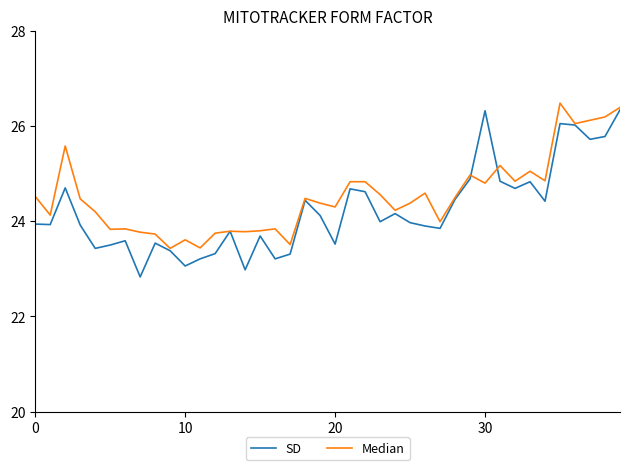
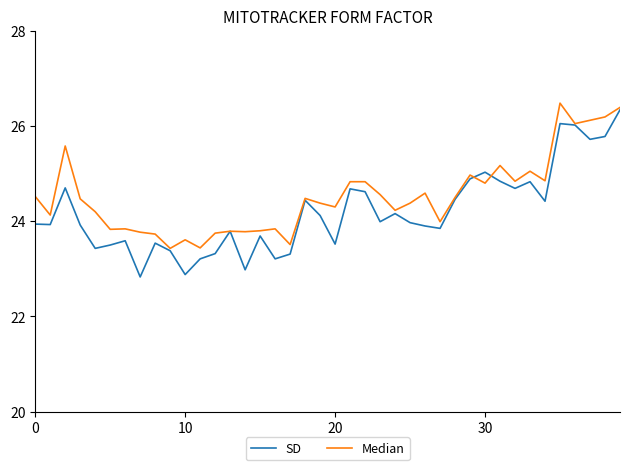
SD, 10: 23.1 -> 22.9
SD, 30: 26.3 -> 25.0
